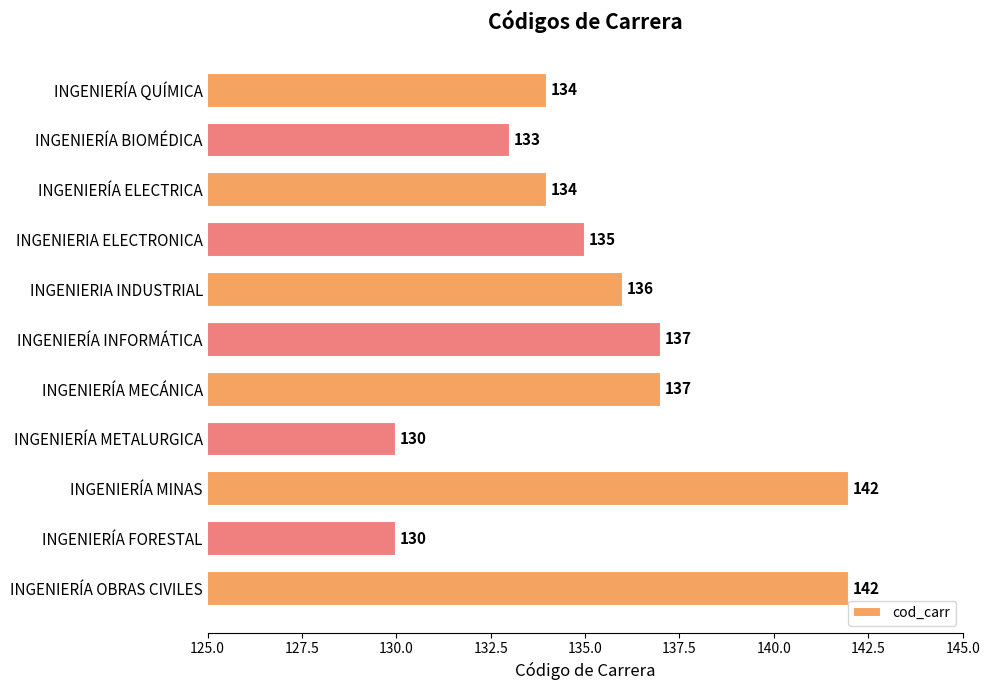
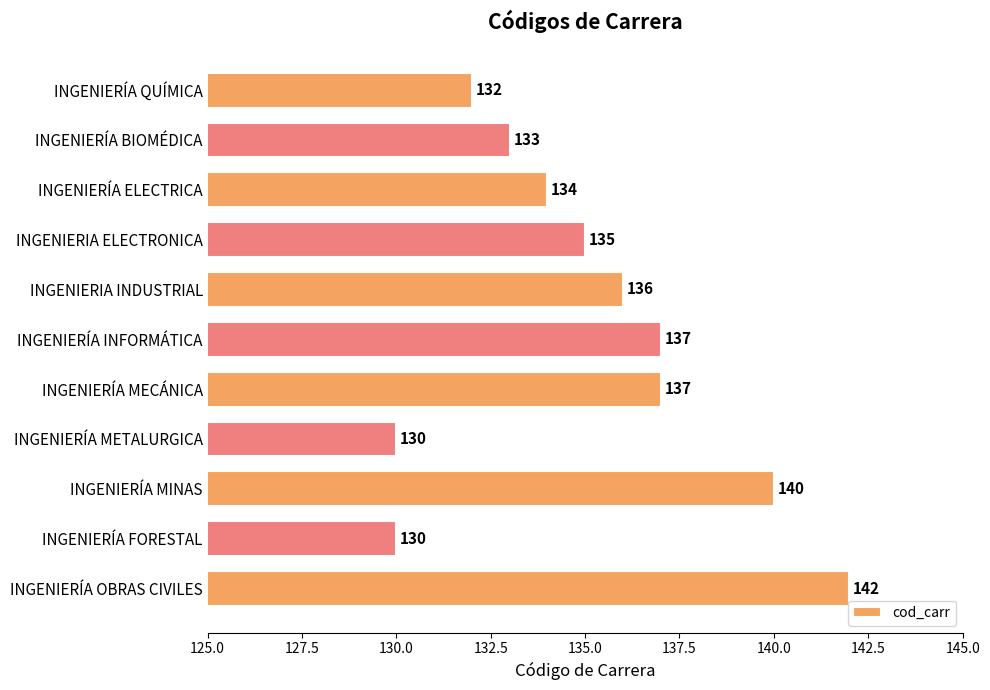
INGENIERÍA QUÍMICA: 134 -> 132
INGENIERÍA MINAS: 142 -> 140
